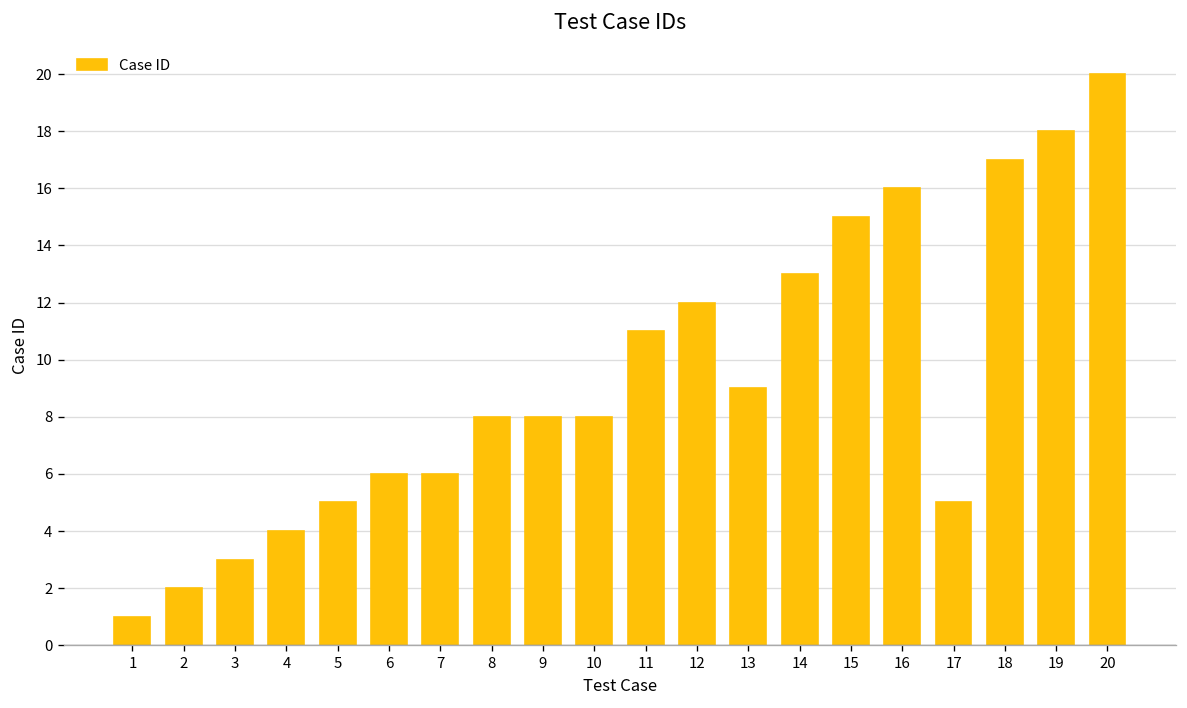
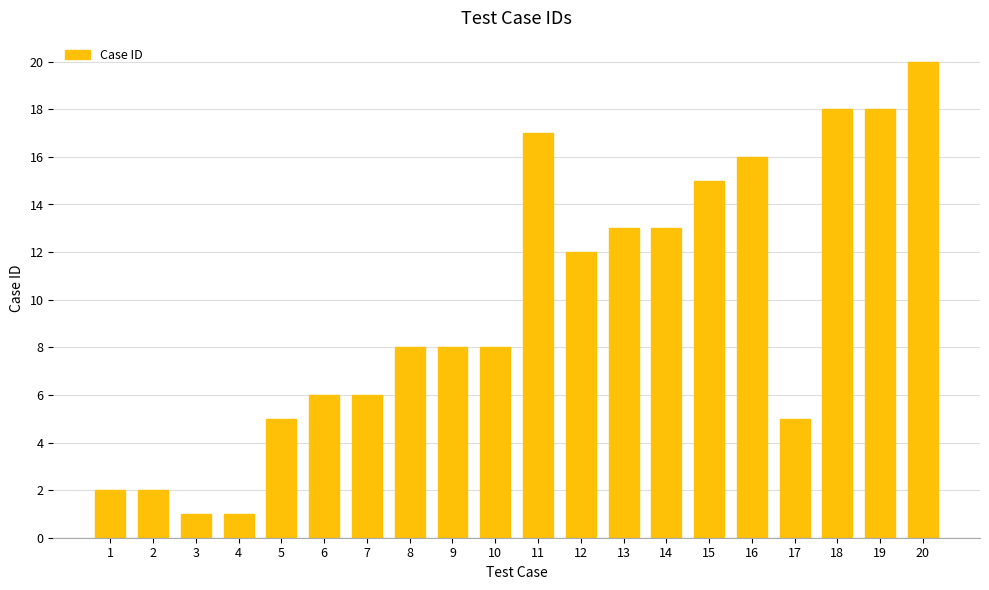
1: 1 -> 2
3: 3 -> 1
4: 4 -> 1
11: 11 -> 17
13: 9 -> 13
18: 17 -> 18
